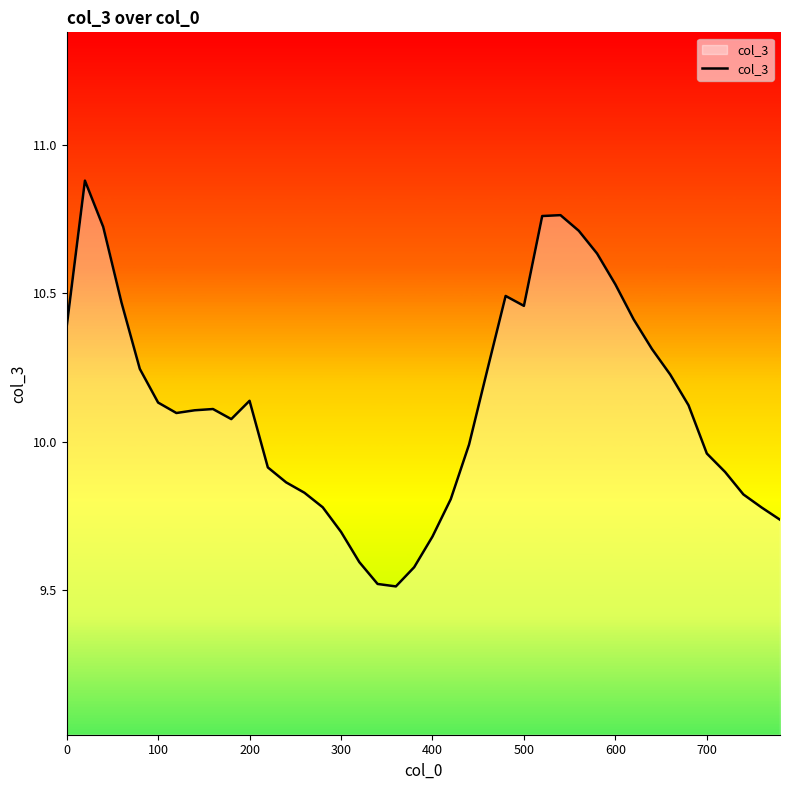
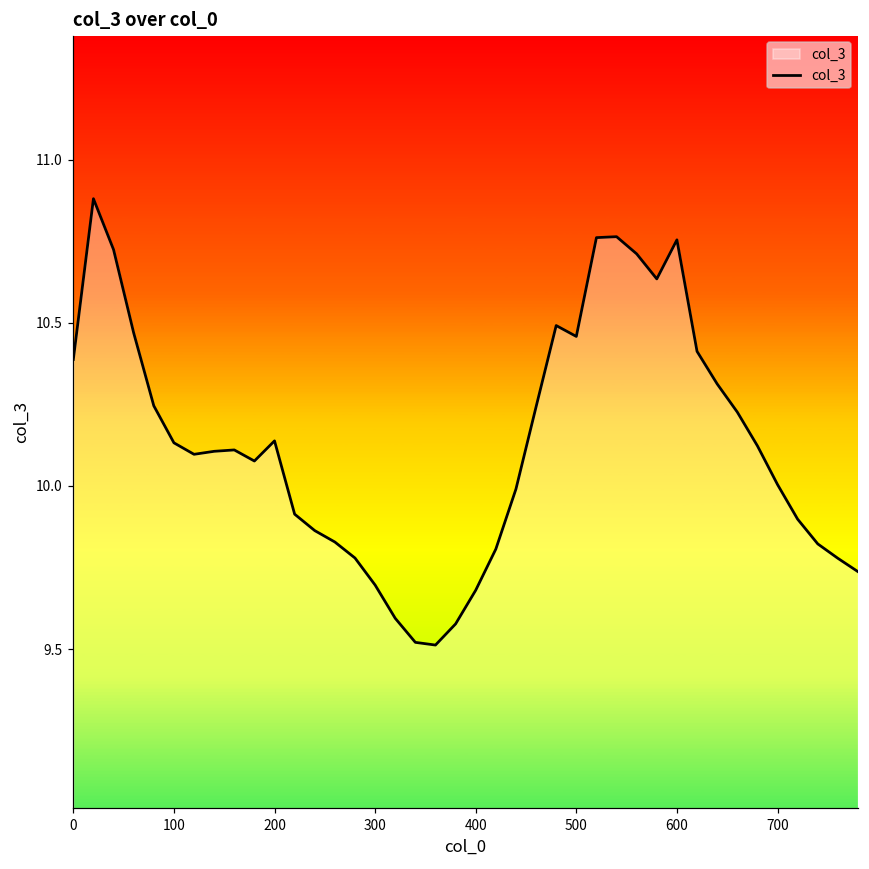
600: 10.53 -> 10.75
700: 9.96 -> 10.00
